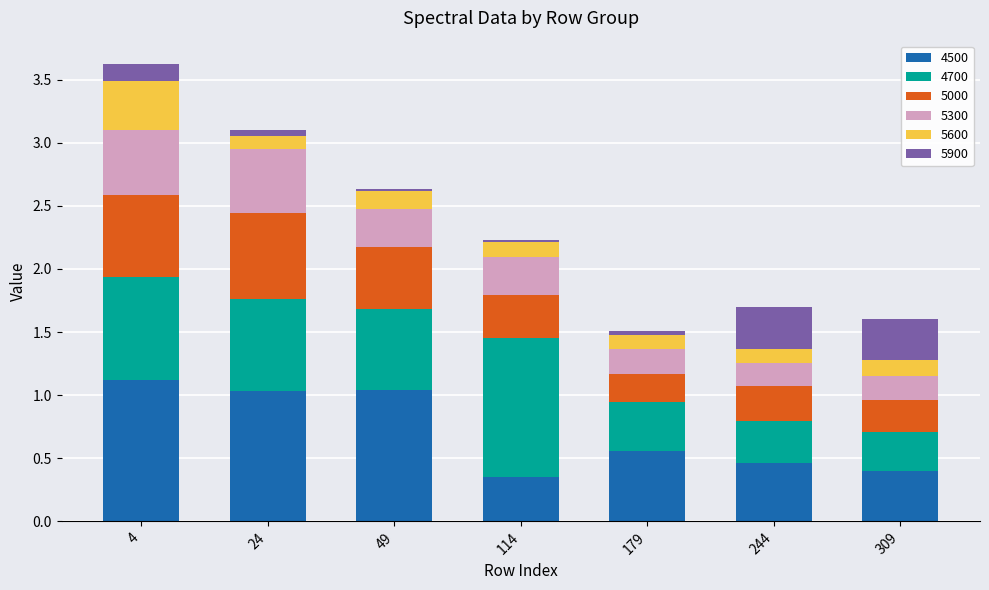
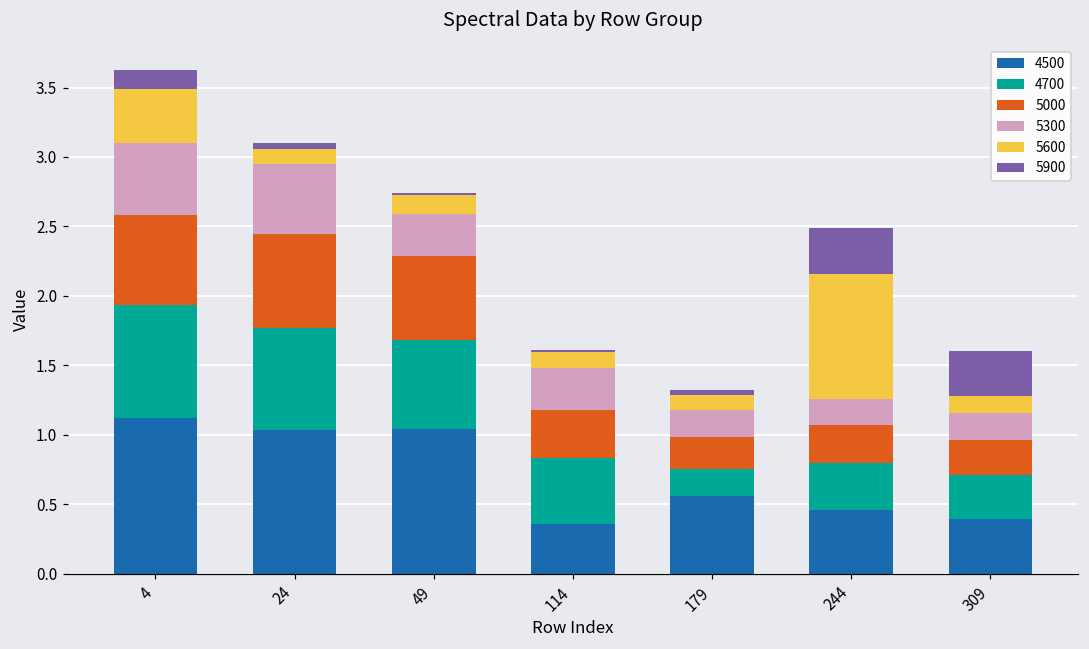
5000, 49: 0.49 -> 0.60
4700, 114: 1.10 -> 0.48
4700, 179: 0.39 -> 0.20
5600, 244: 0.11 -> 0.90
